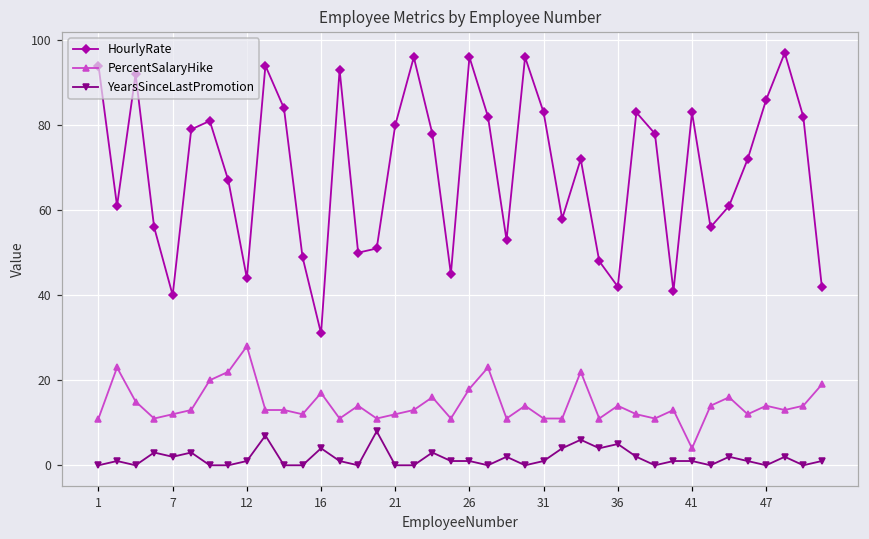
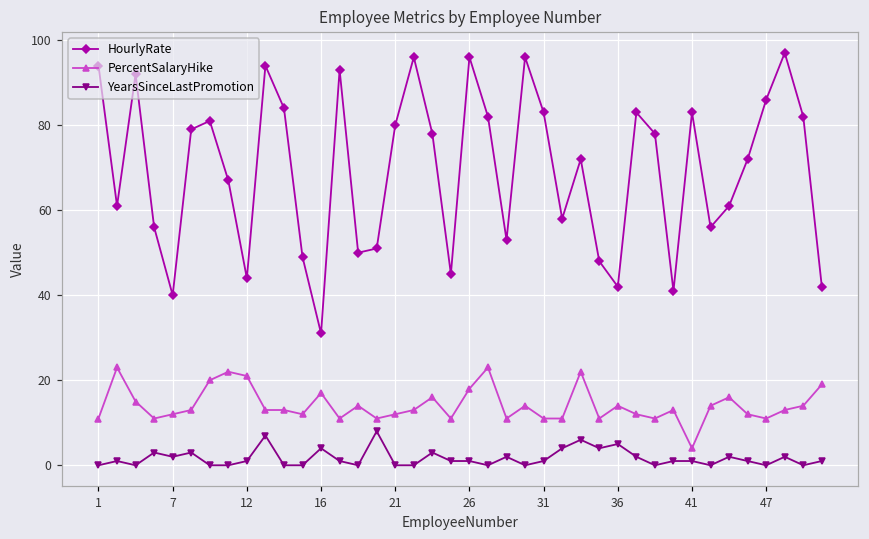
PercentSalaryHike, 12: 28 -> 21
PercentSalaryHike, 47: 14 -> 11
